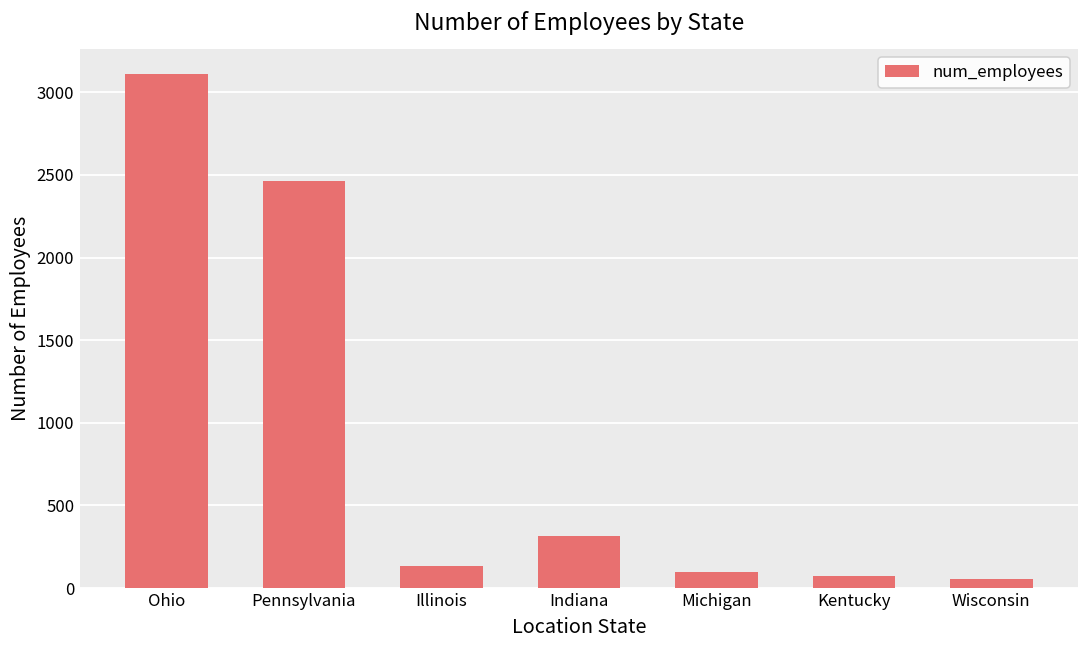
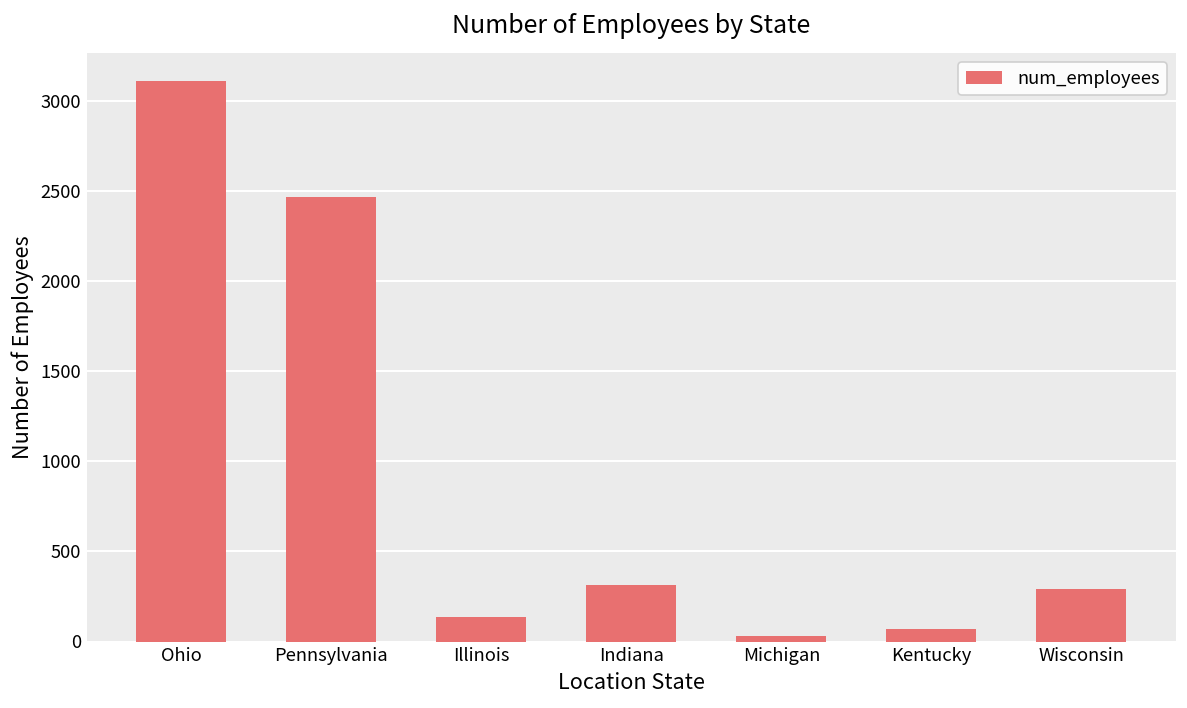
Michigan: 100 -> 30
Wisconsin: 60 -> 290
